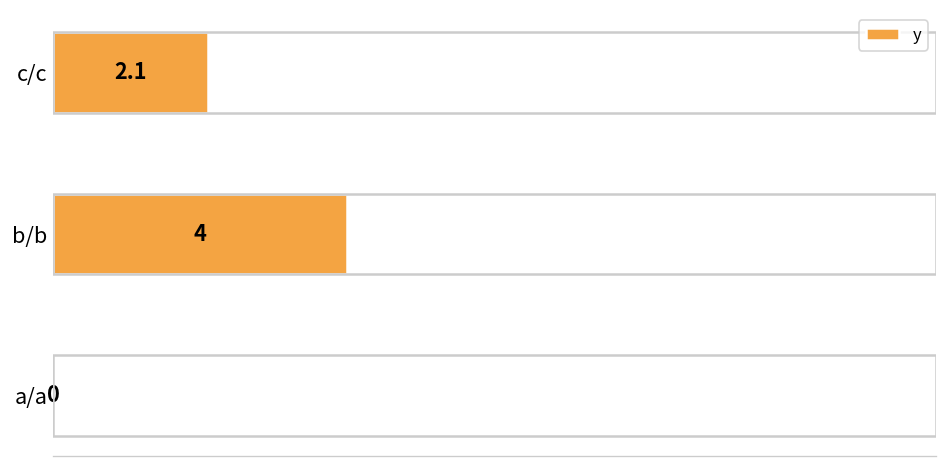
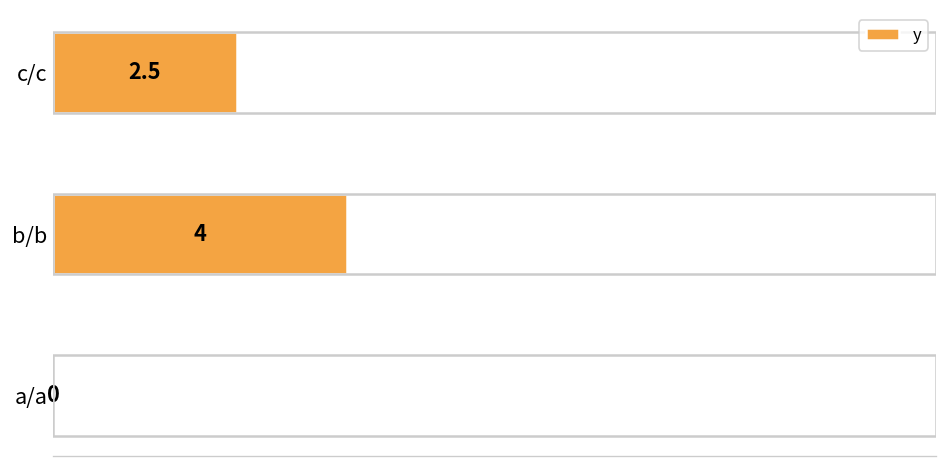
c/c: 2.1 -> 2.5
